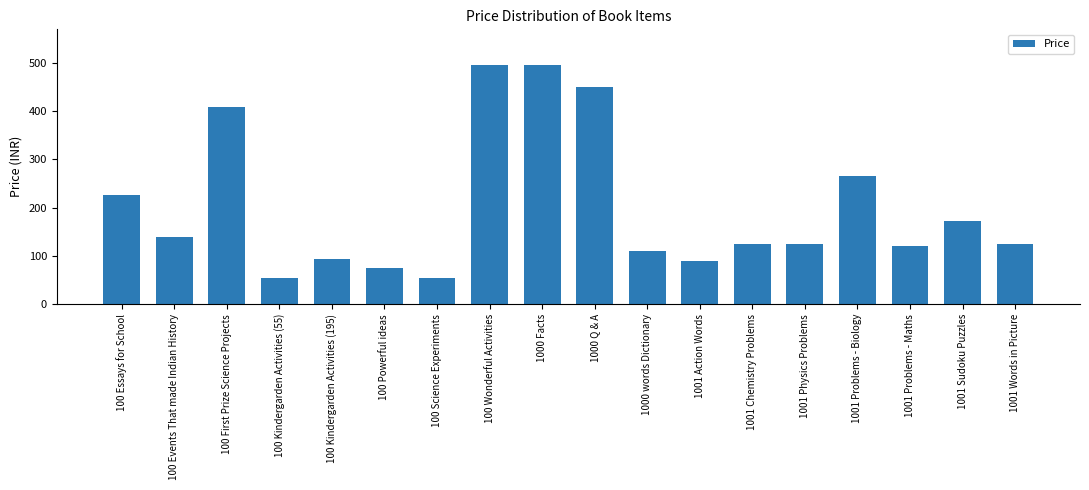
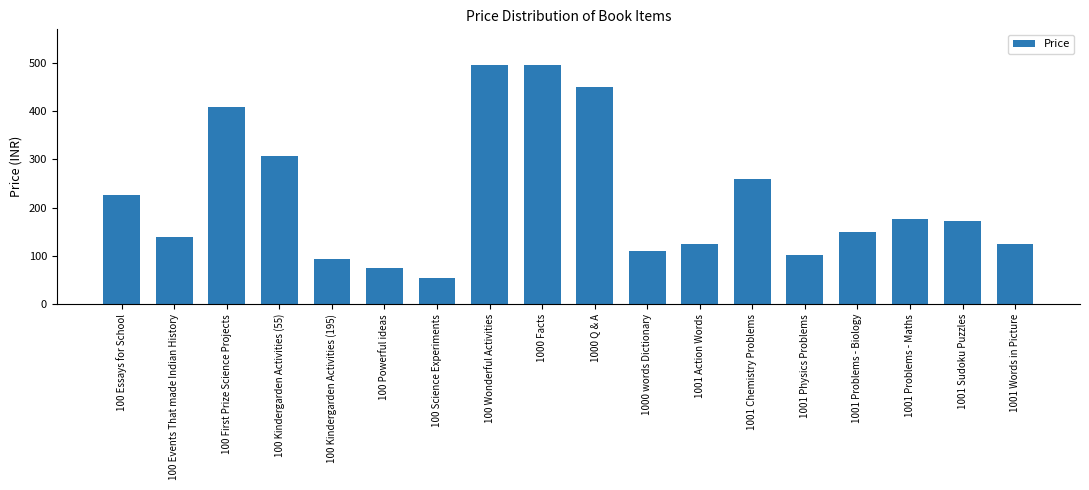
100 Kindergarden Activities (55): 60 -> 310
1001 Action Words: 90 -> 130
1001 Chemistry Problems: 130 -> 260
1001 Physics Problems: 130 -> 100
1001 Problems - Biology: 270 -> 150
1001 Problems - Maths: 120 -> 180
